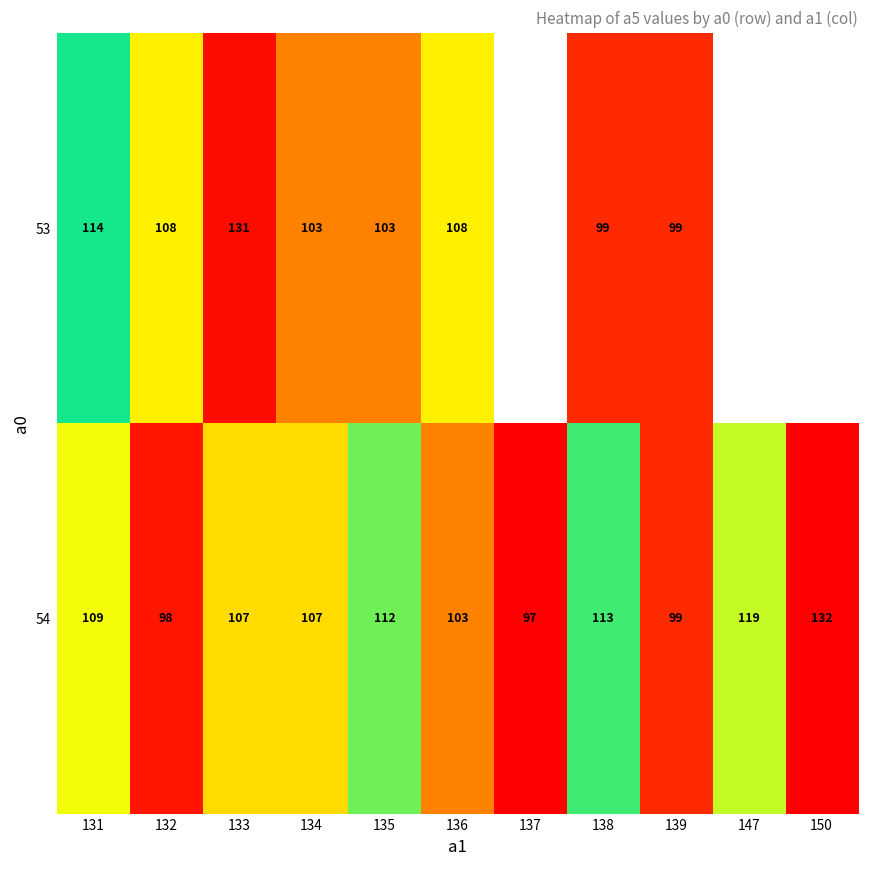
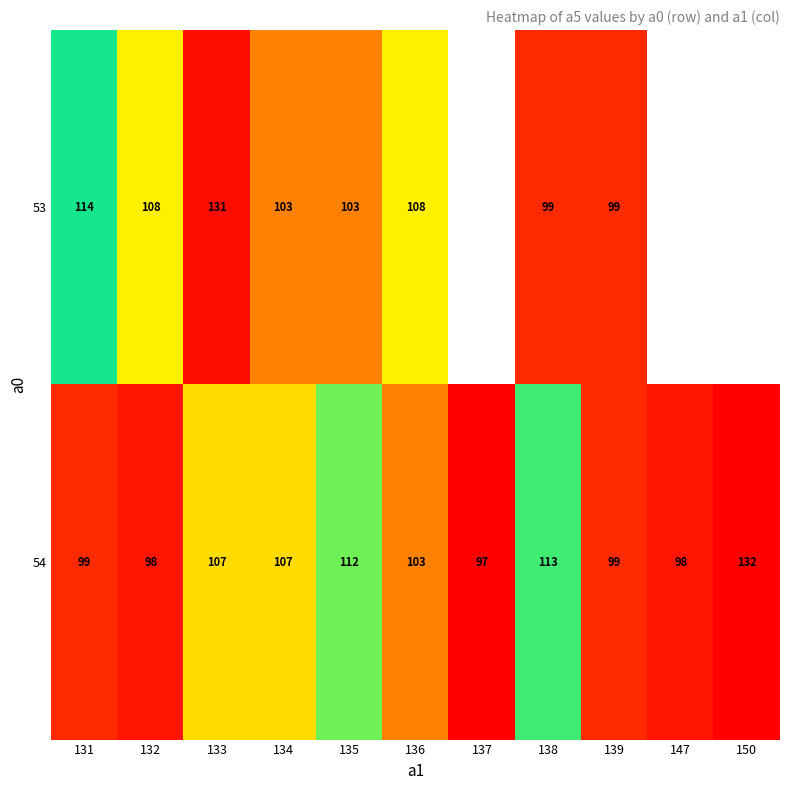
54, 131: 109 -> 99
54, 147: 119 -> 98
